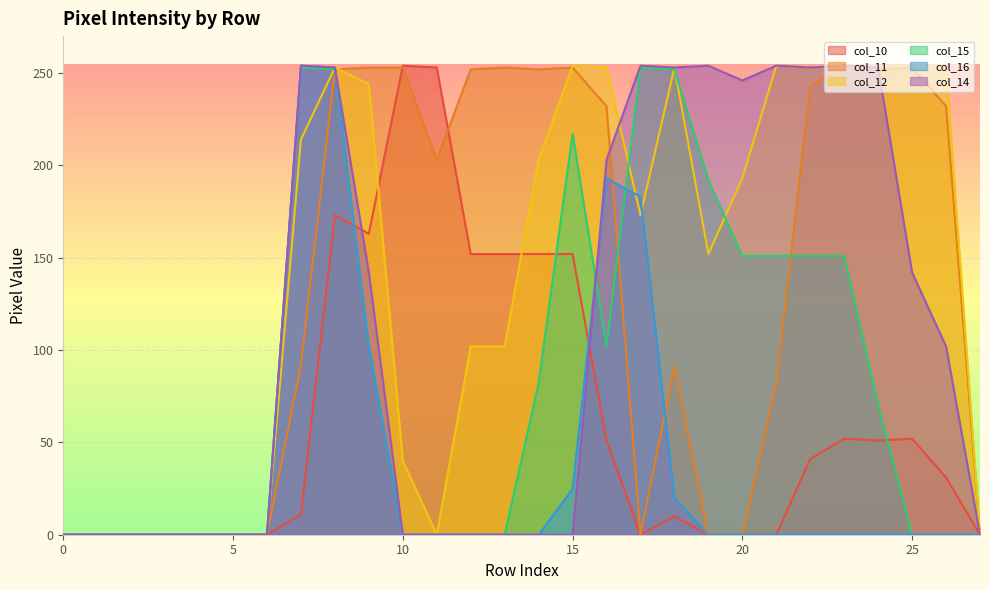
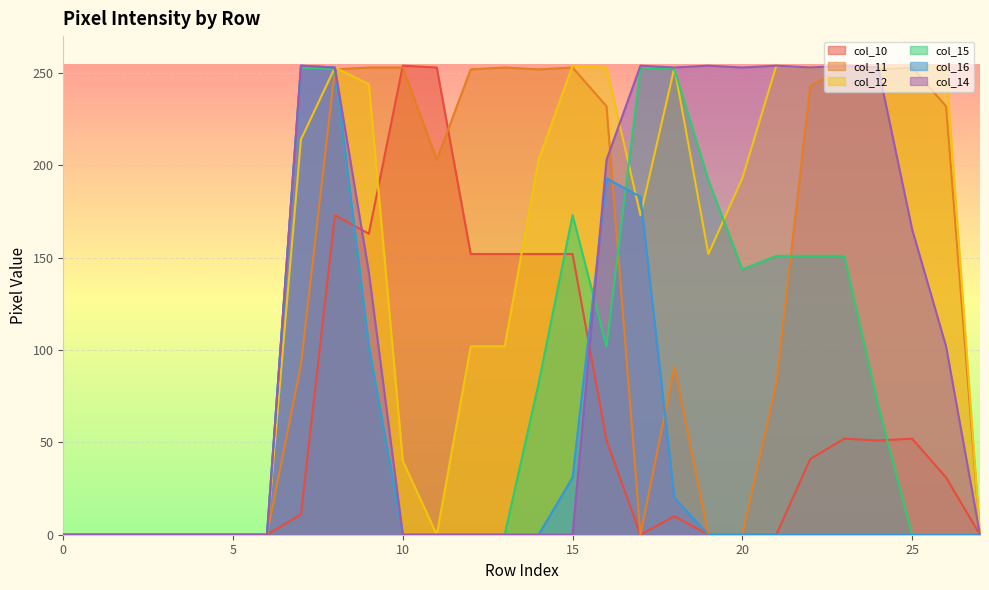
col_15, 15: 217 -> 173
col_16, 15: 25 -> 31
col_15, 20: 151 -> 144
col_14, 20: 246 -> 253
col_14, 25: 142 -> 165
